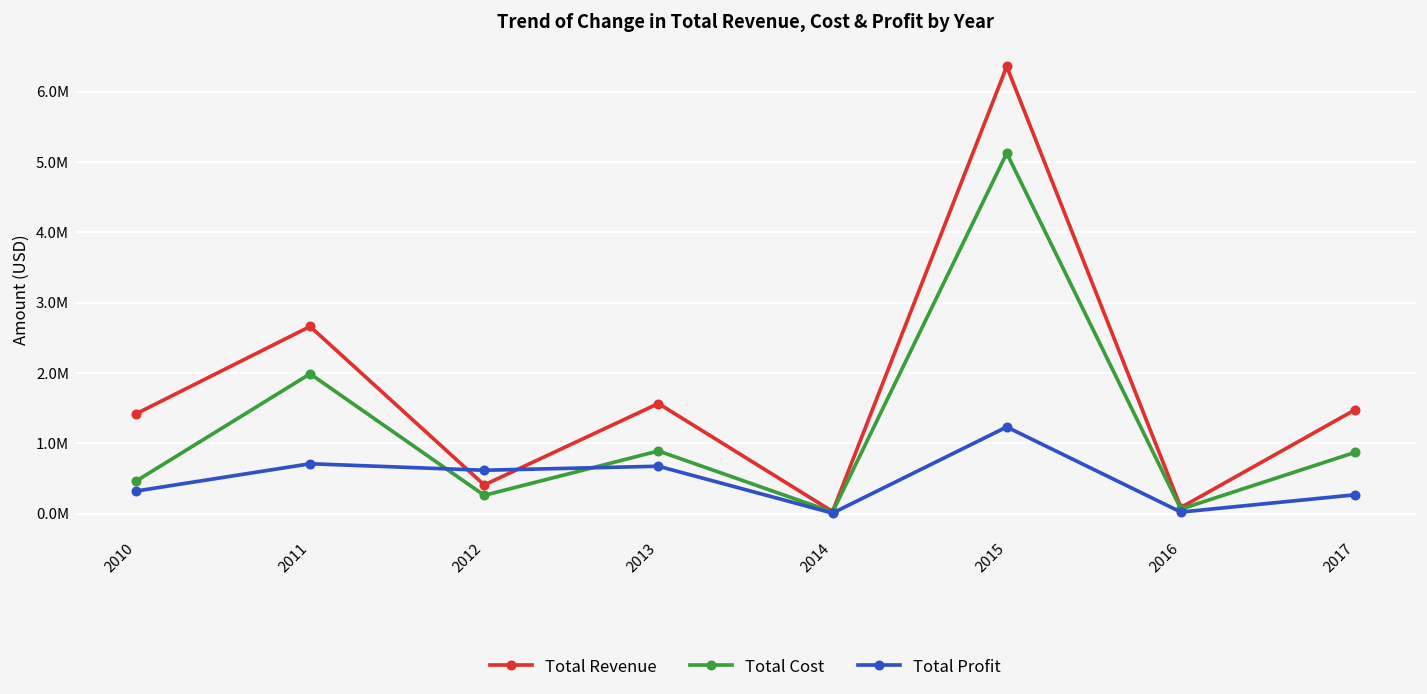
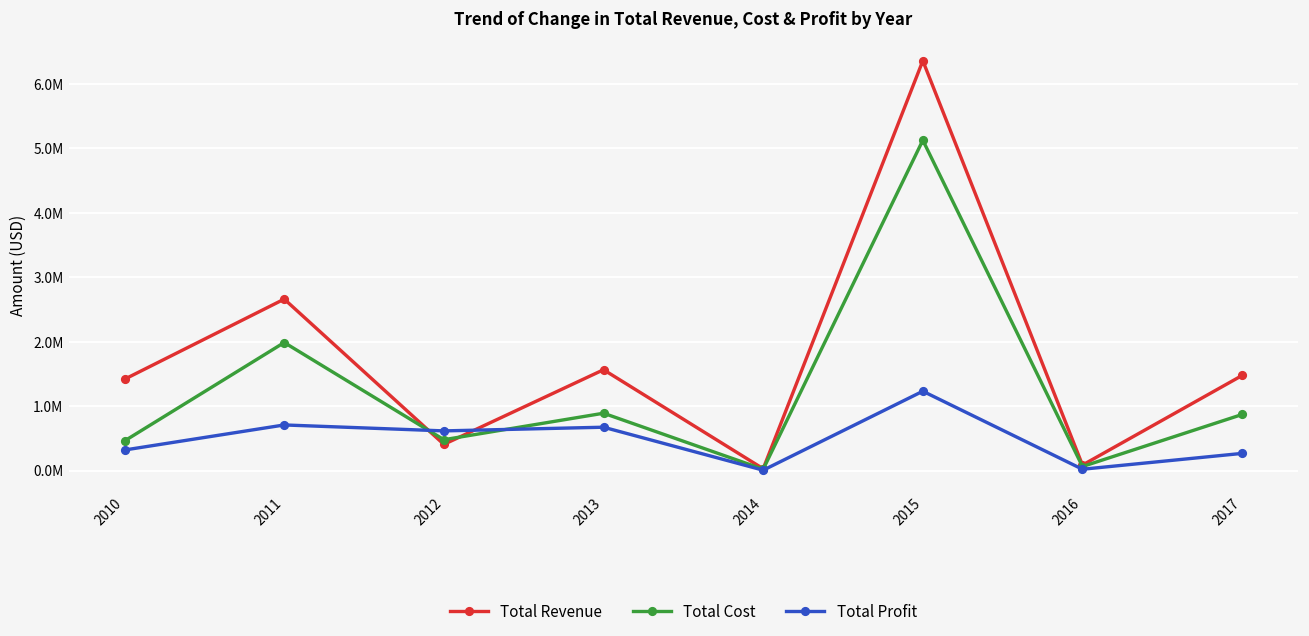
Total Cost, 2012: 300000 -> 500000
